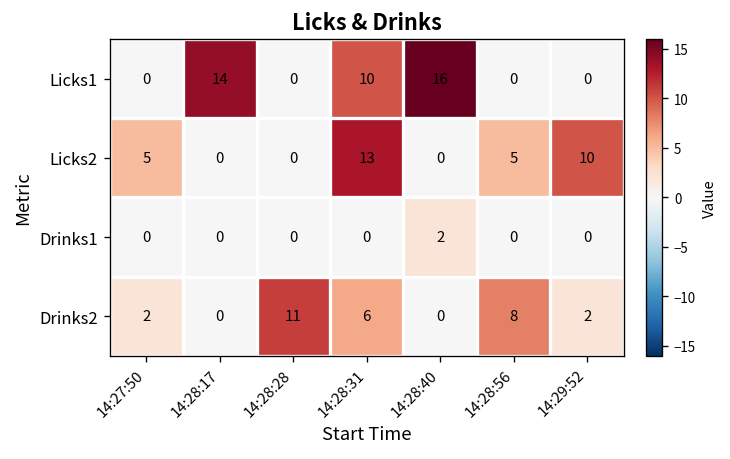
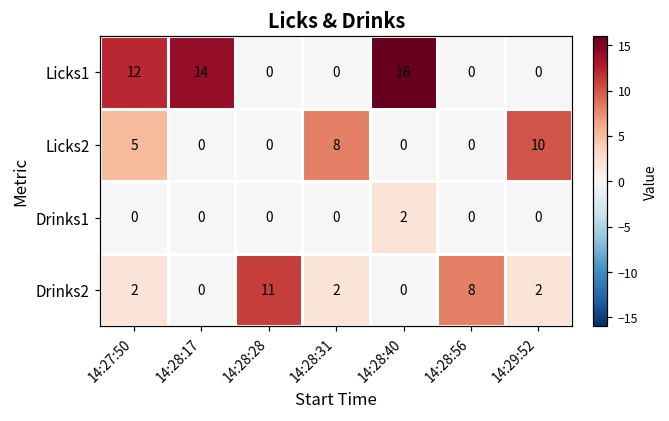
Licks1, 14:27:50: 0 -> 12
Licks1, 14:28:31: 10 -> 0
Licks2, 14:28:31: 13 -> 8
Licks2, 14:28:56: 5 -> 0
Drinks2, 14:28:31: 6 -> 2
